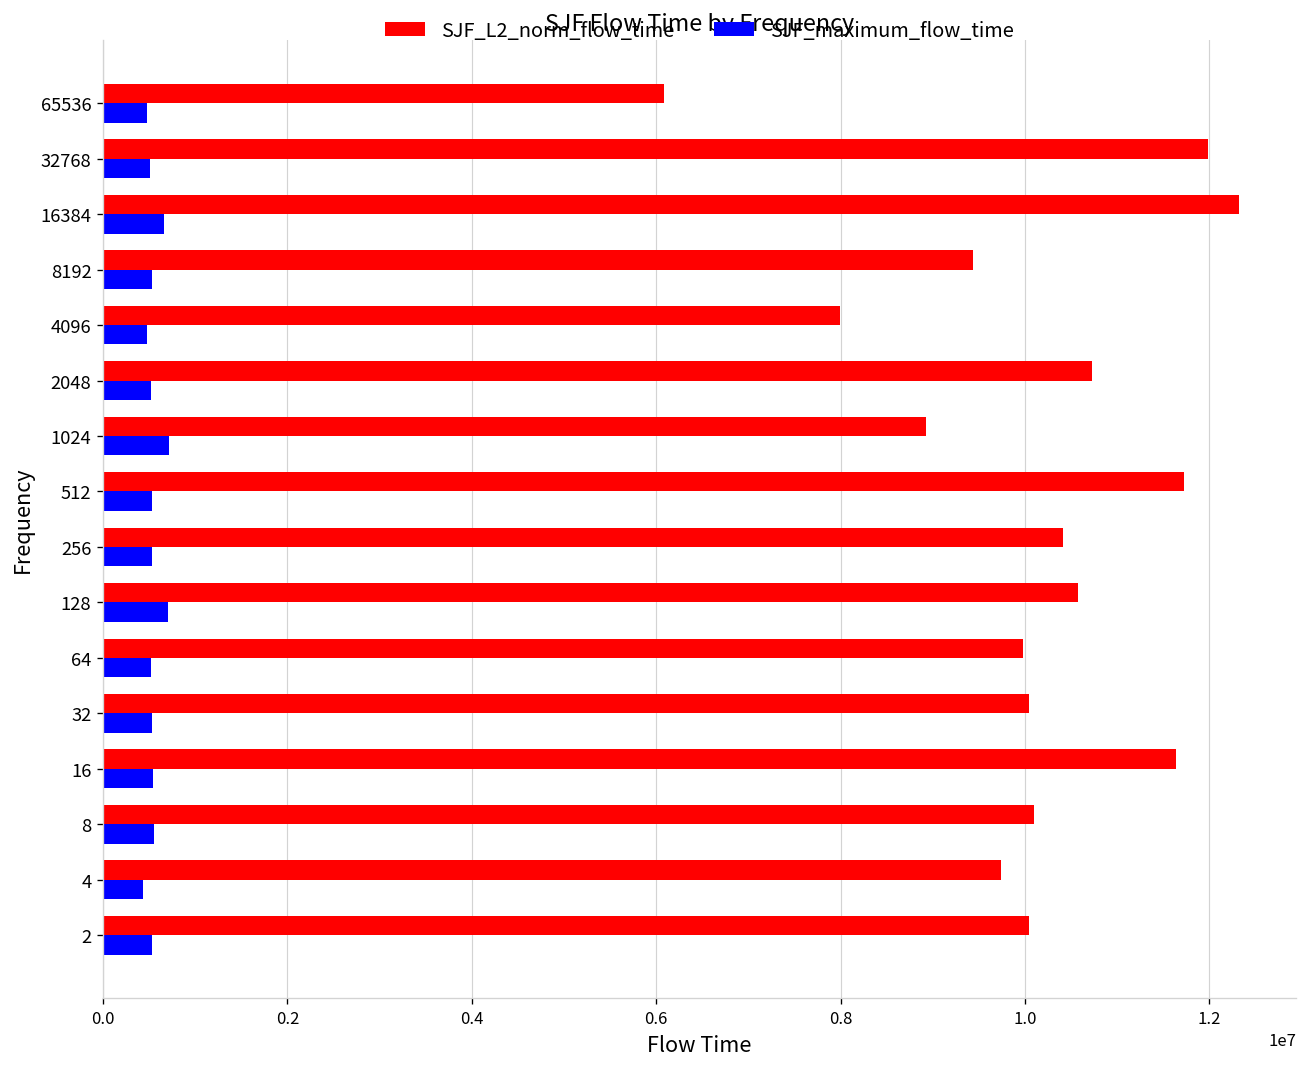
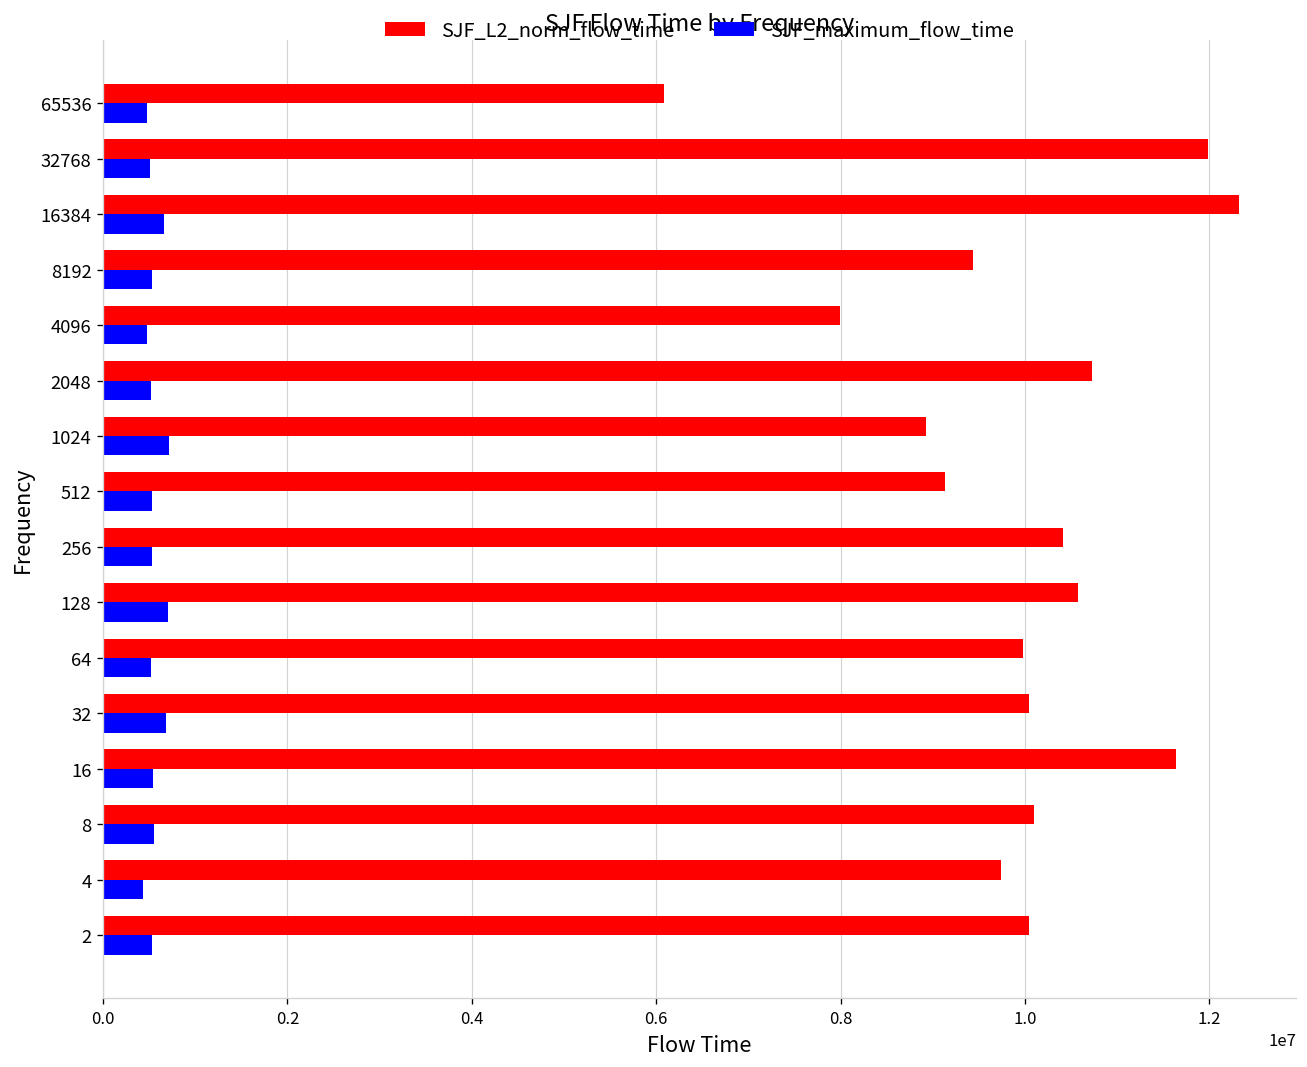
SJF_L2_norm_flow_time, 512: 11700000 -> 9100000
SJF_maximum_flow_time, 32: 500000 -> 700000
